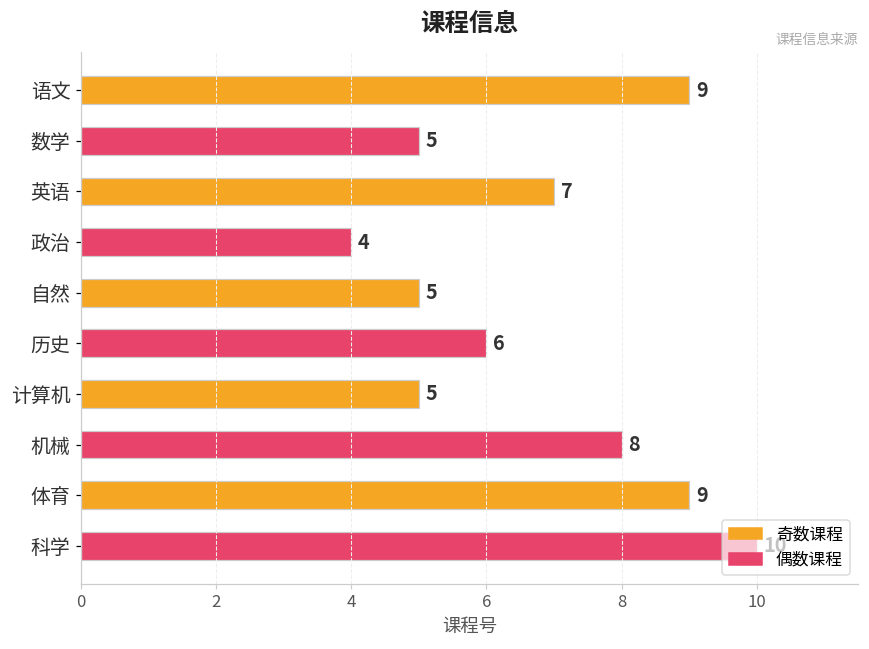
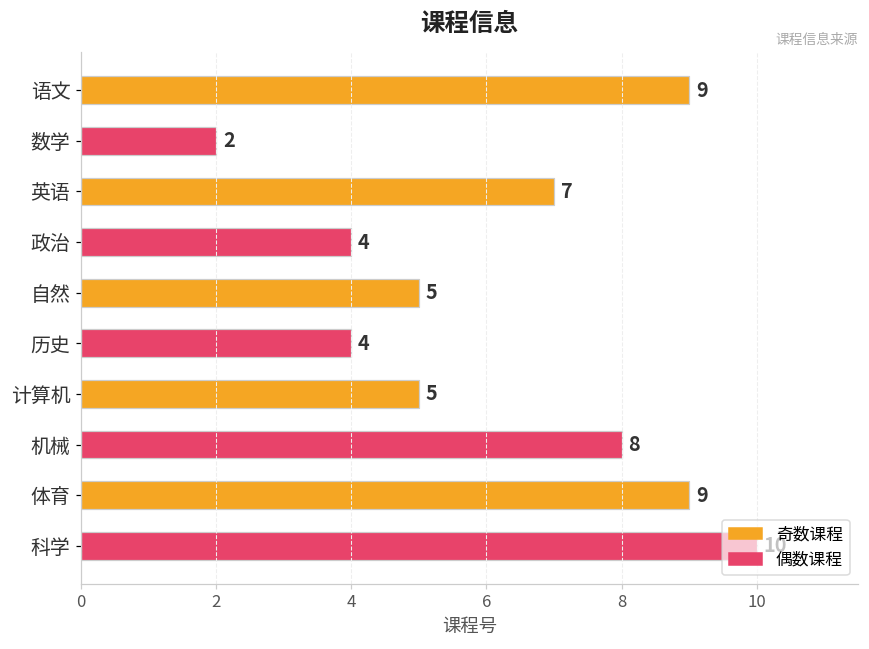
数学: 5 -> 2
历史: 6 -> 4
